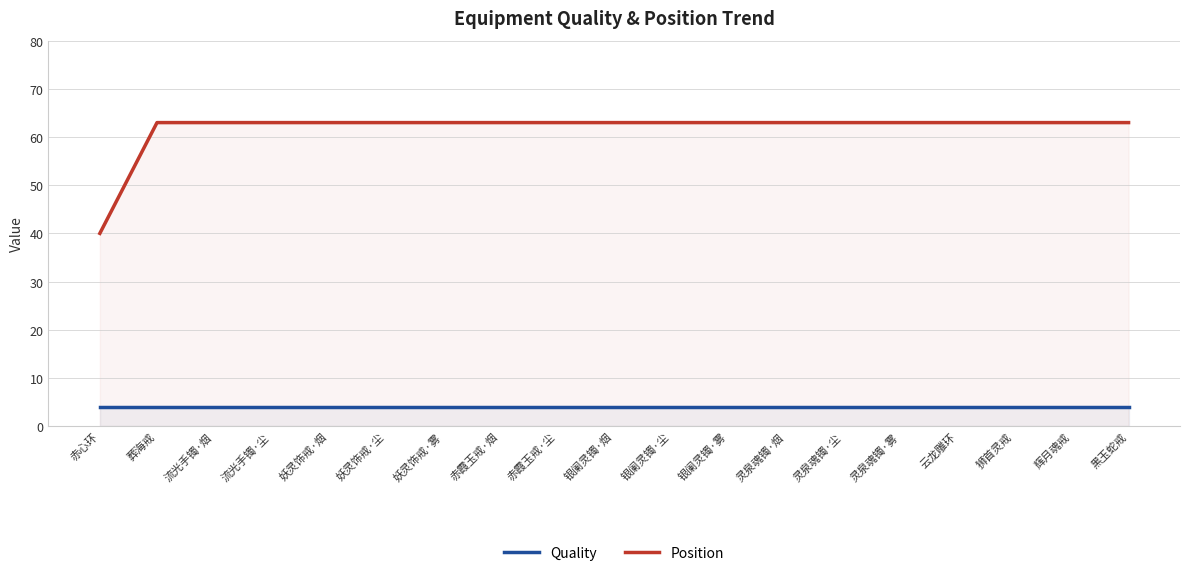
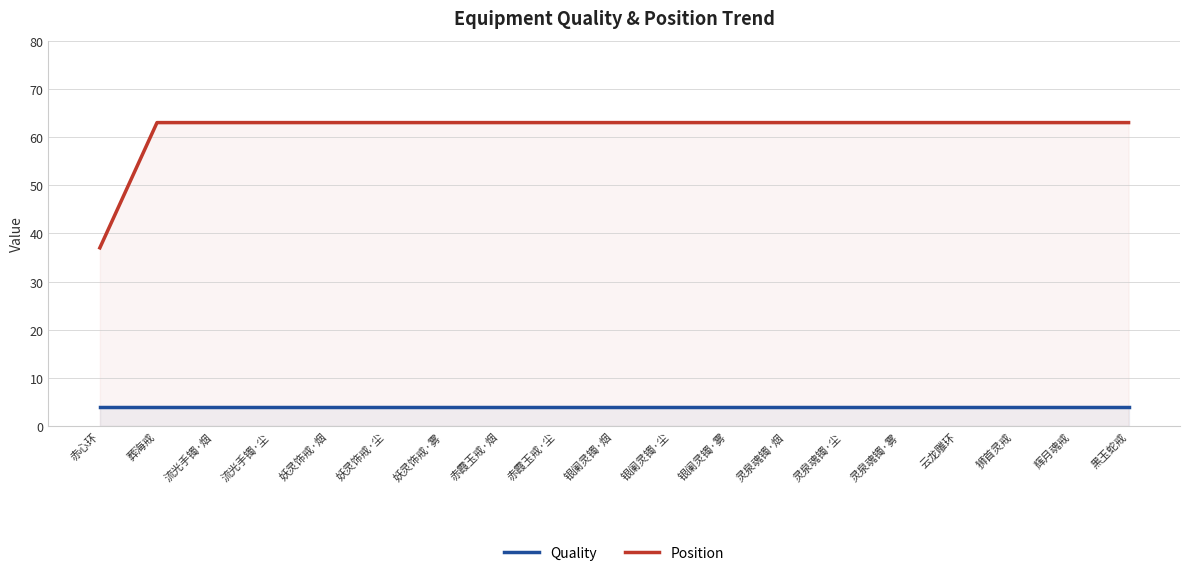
Position, 赤心环: 40 -> 37
